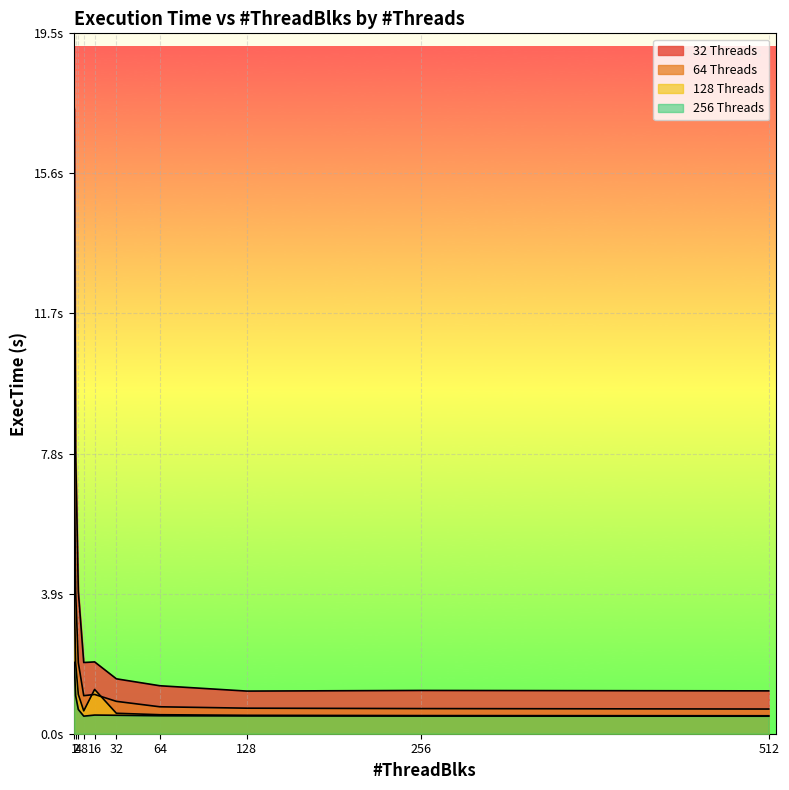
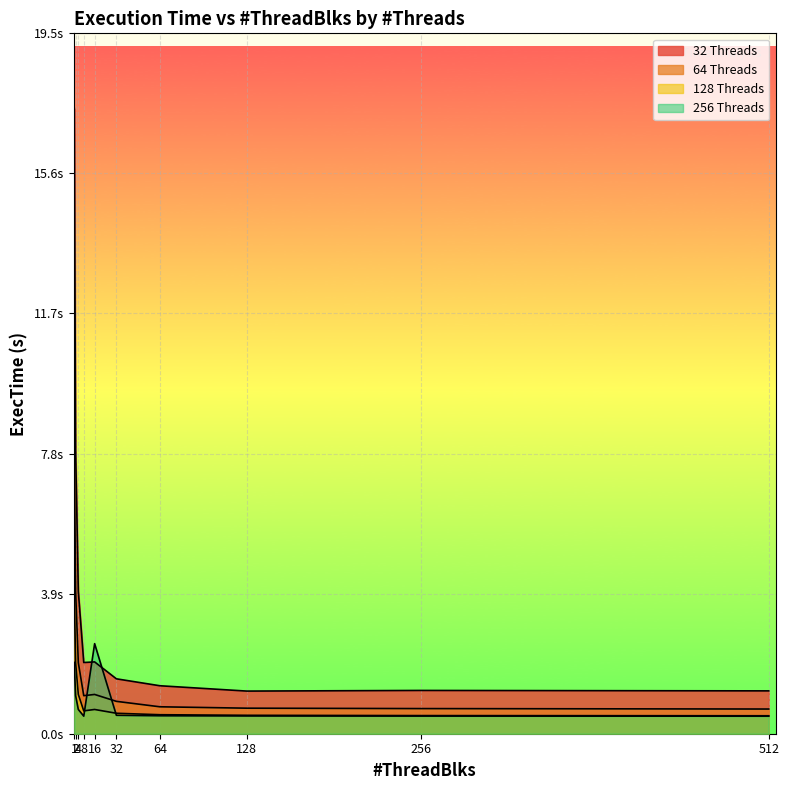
128 Threads, 16: 1.2s -> 0.7s
256 Threads, 16: 0.5s -> 2.5s
